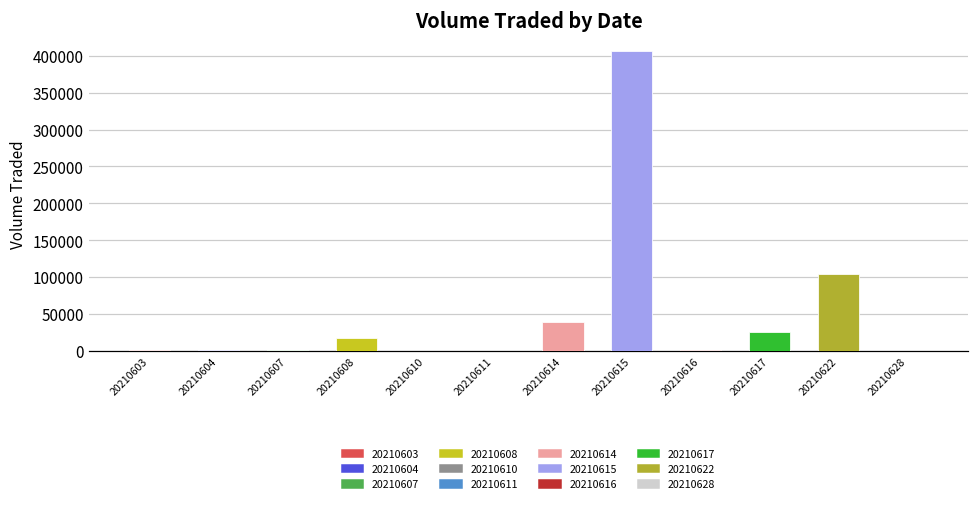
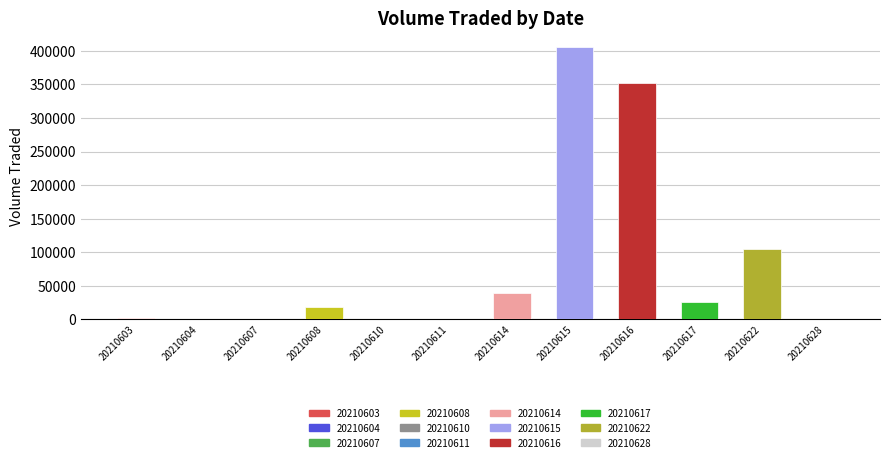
20210616: 0 -> 350000
